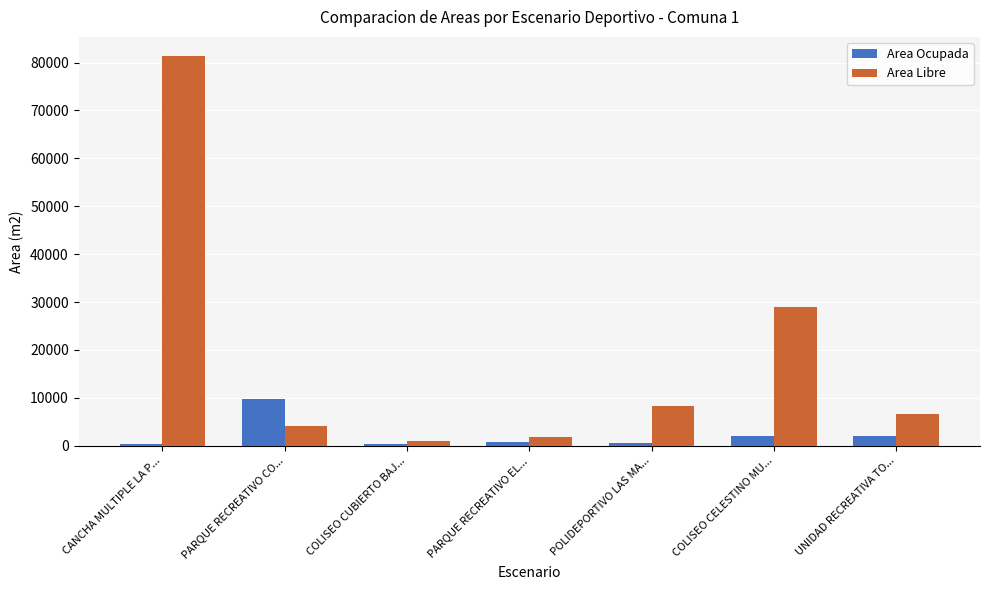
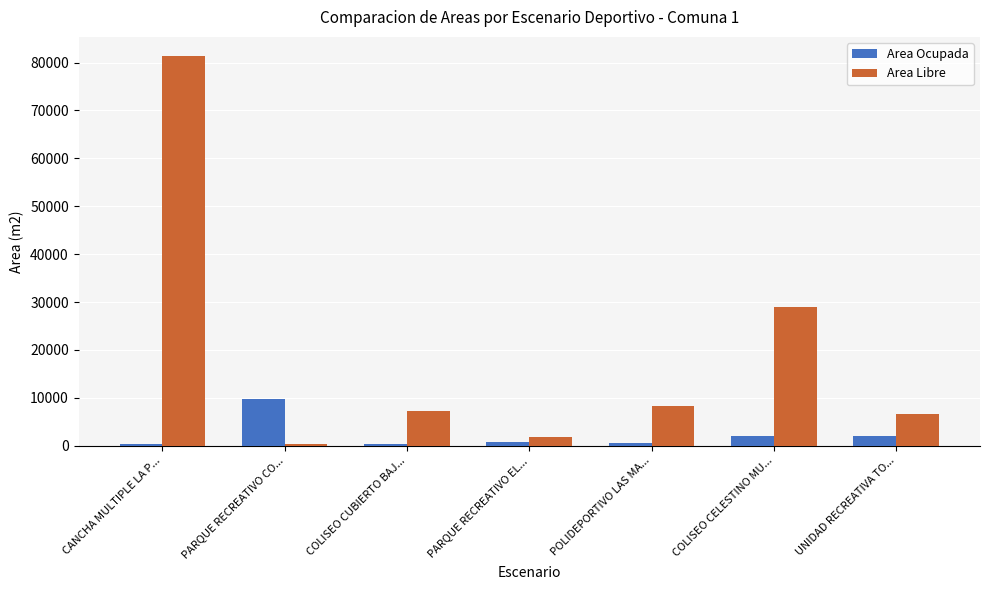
Area Libre, PARQUE RECREATIVO CO...: 4000 -> 0
Area Libre, COLISEO CUBIERTO BAJ...: 1000 -> 7000
